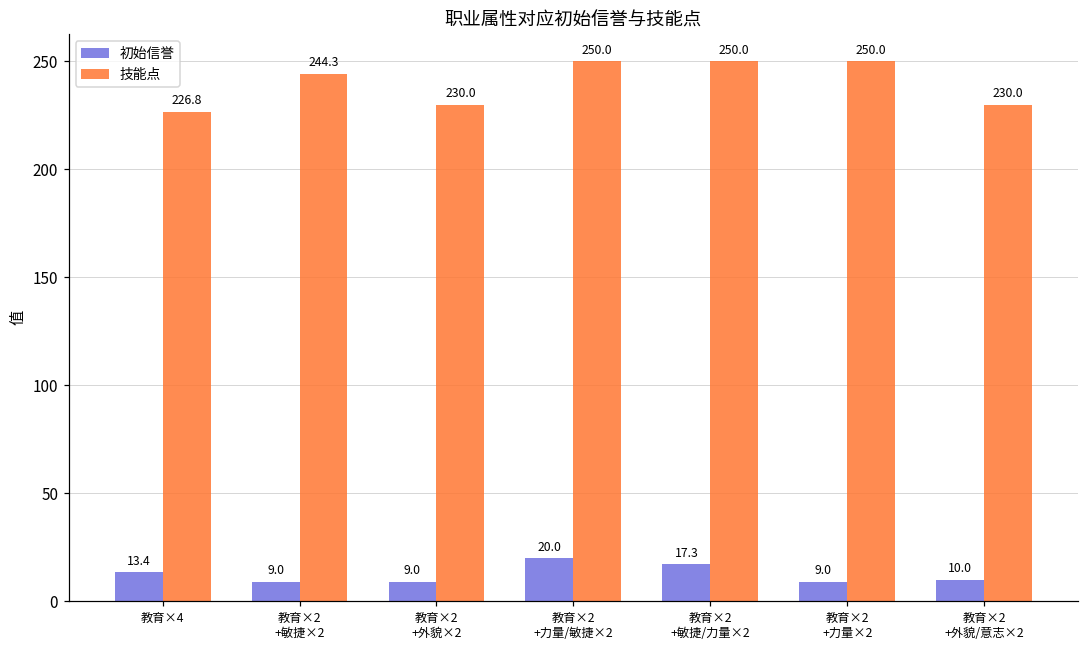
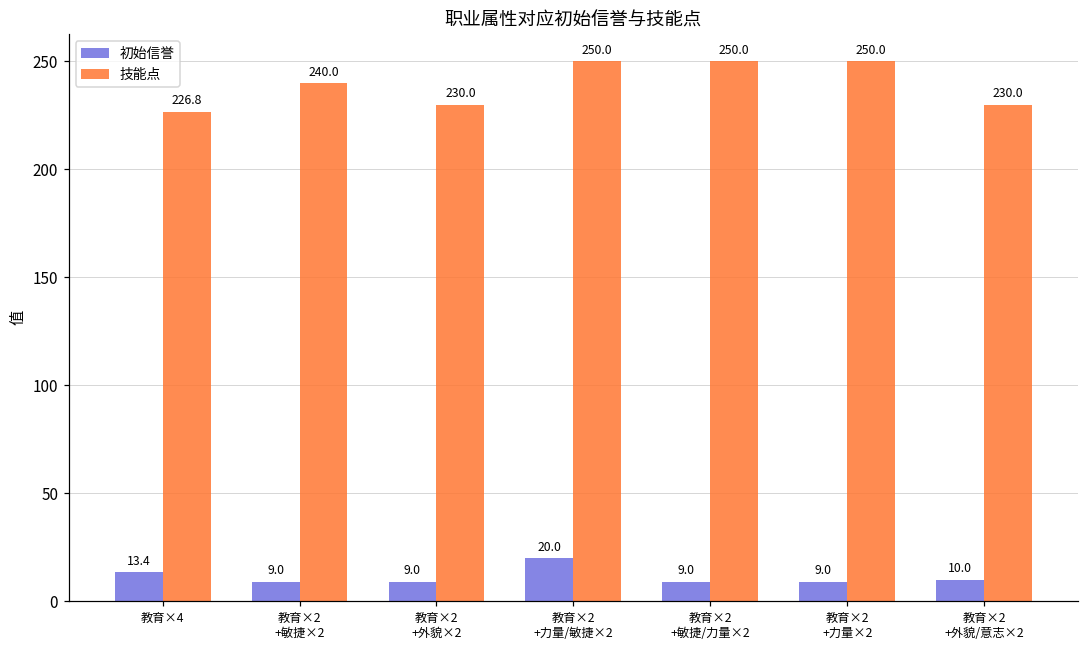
技能点, 教育×2 +敏捷×2: 244.3 -> 240.0
初始信誉, 教育×2 +敏捷/力量×2: 17.3 -> 9.0
